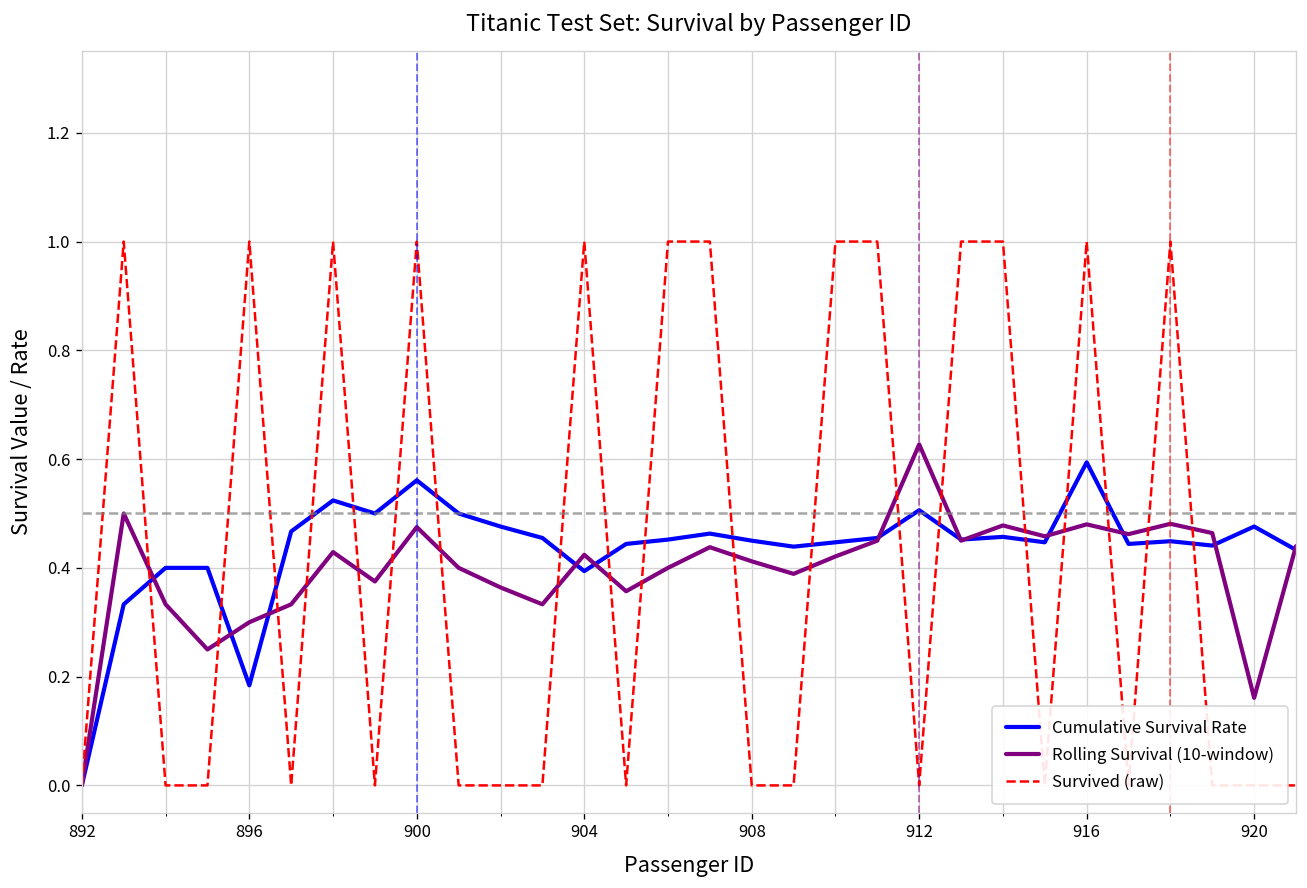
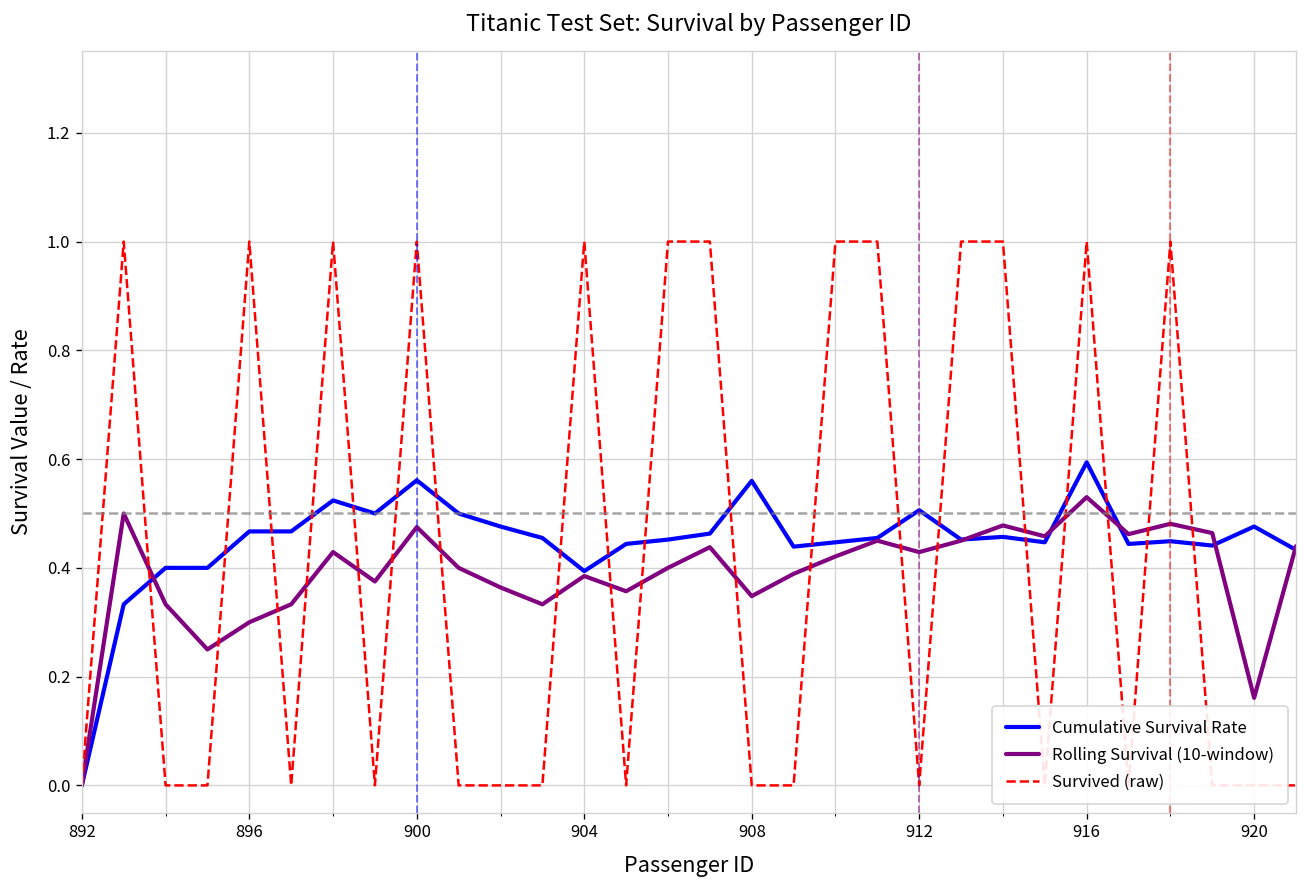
Cumulative Survival Rate, 896: 0.18 -> 0.47
Rolling Survival (10-window), 904: 0.42 -> 0.39
Cumulative Survival Rate, 908: 0.45 -> 0.56
Rolling Survival (10-window), 908: 0.41 -> 0.35
Rolling Survival (10-window), 912: 0.63 -> 0.43
Rolling Survival (10-window), 916: 0.48 -> 0.53
